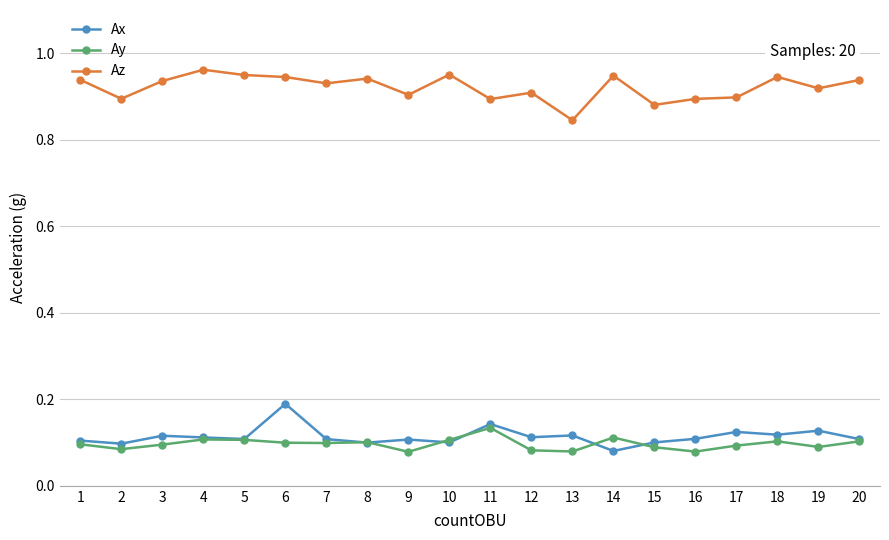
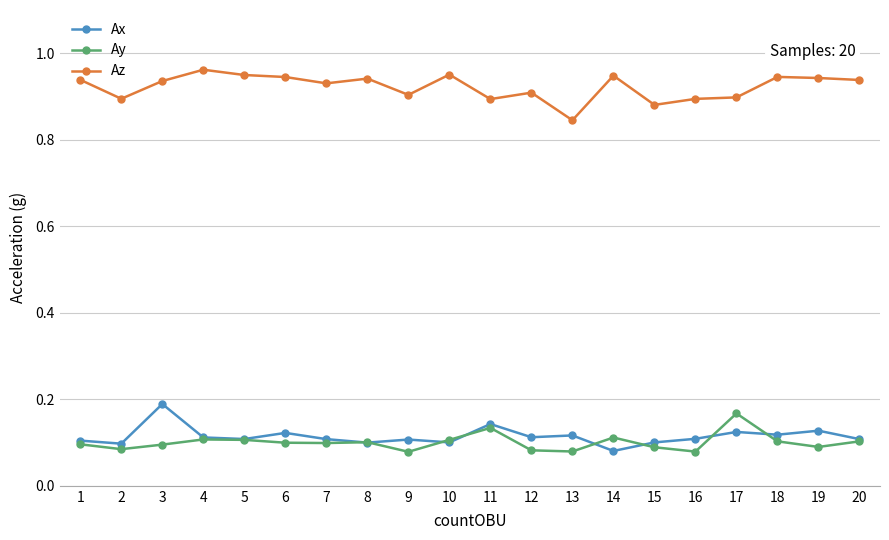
Ax, 3: 0.12 -> 0.19
Ax, 6: 0.19 -> 0.12
Ay, 17: 0.09 -> 0.17
Az, 19: 0.92 -> 0.94
